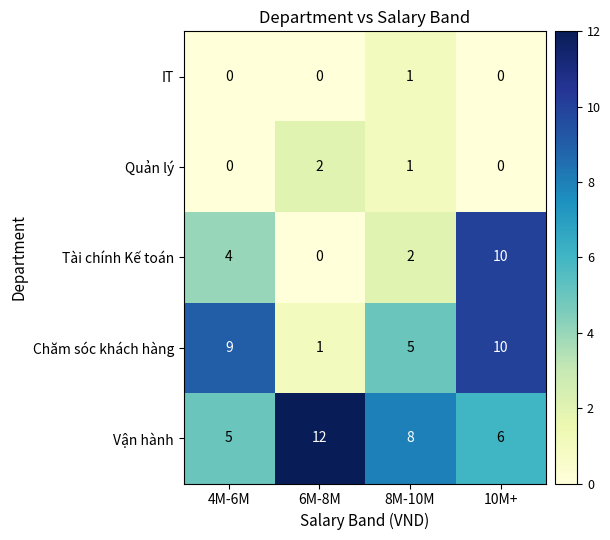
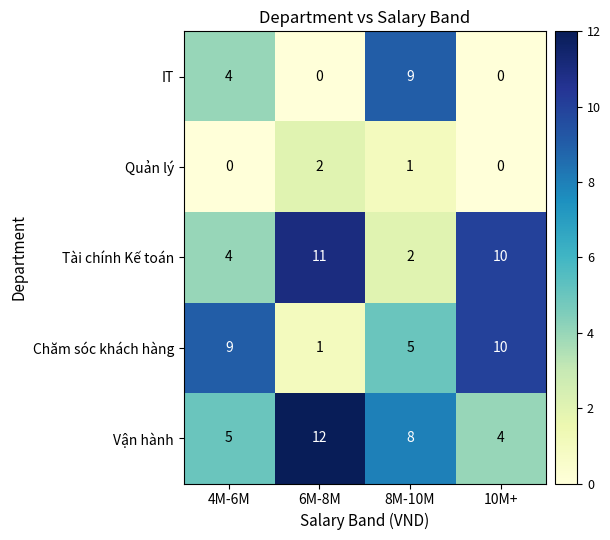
IT, 4M-6M: 0 -> 4
IT, 8M-10M: 1 -> 9
Tài chính Kế toán, 6M-8M: 0 -> 11
Vận hành, 10M+: 6 -> 4
